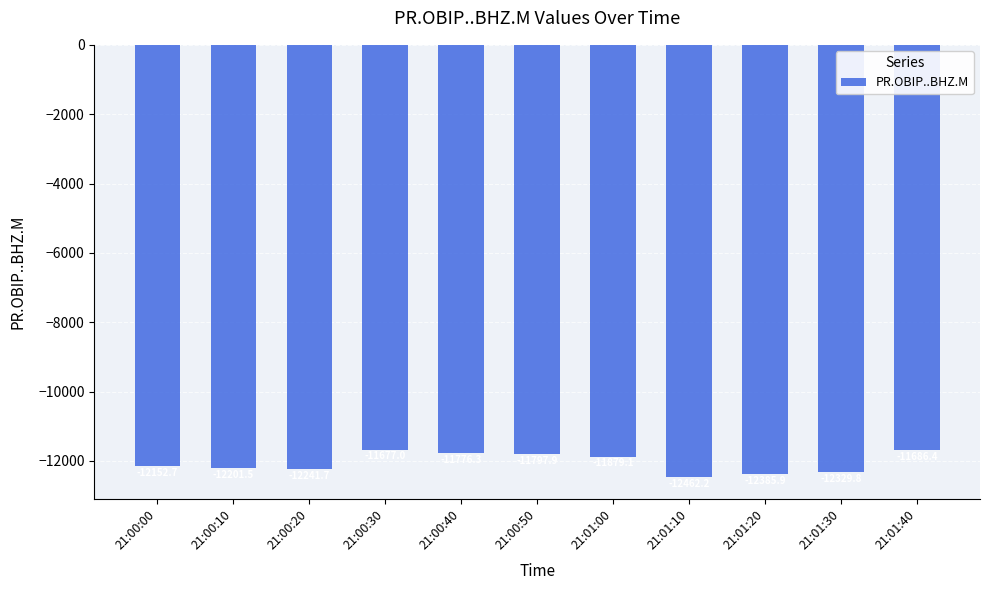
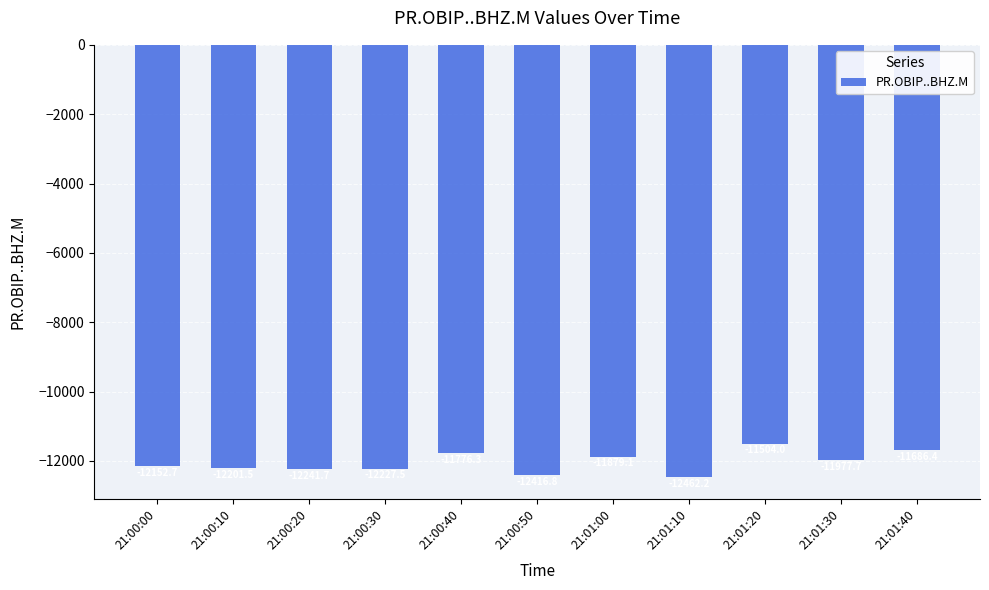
21:00:30: -11700 -> -12200
21:00:50: -11800 -> -12400
21:01:20: -12400 -> -11500
21:01:30: -12300 -> -12000
